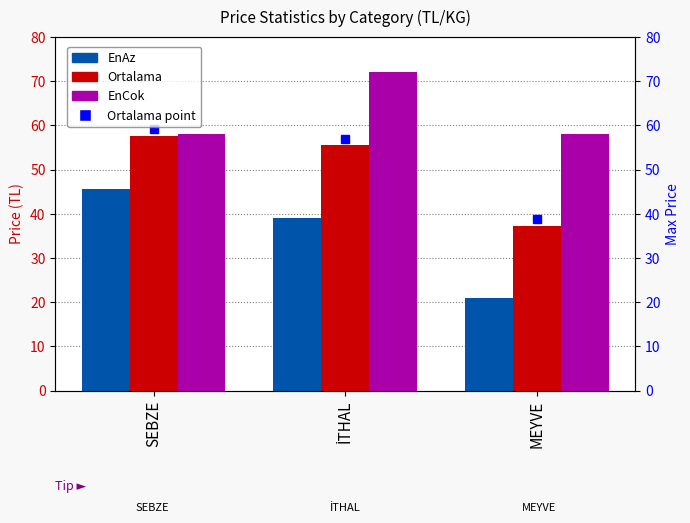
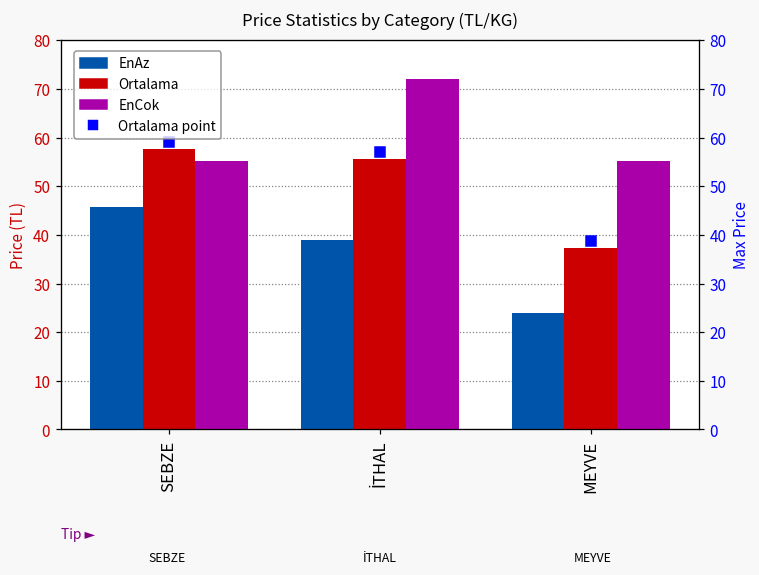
EnCok, SEBZE: 58 -> 55
EnAz, MEYVE: 21 -> 24
EnCok, MEYVE: 58 -> 55
